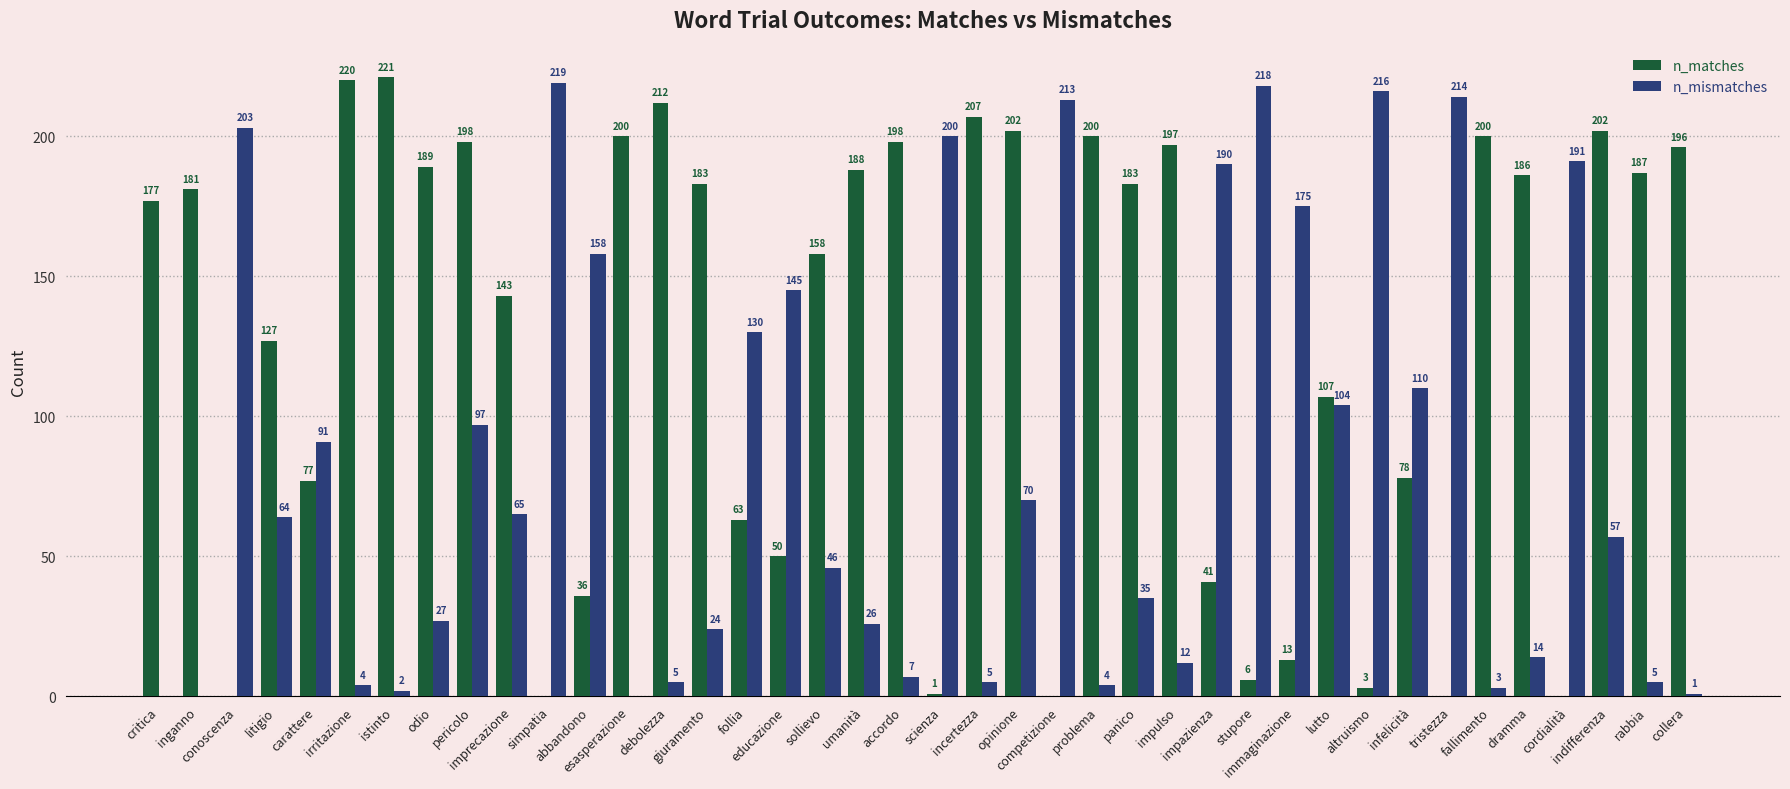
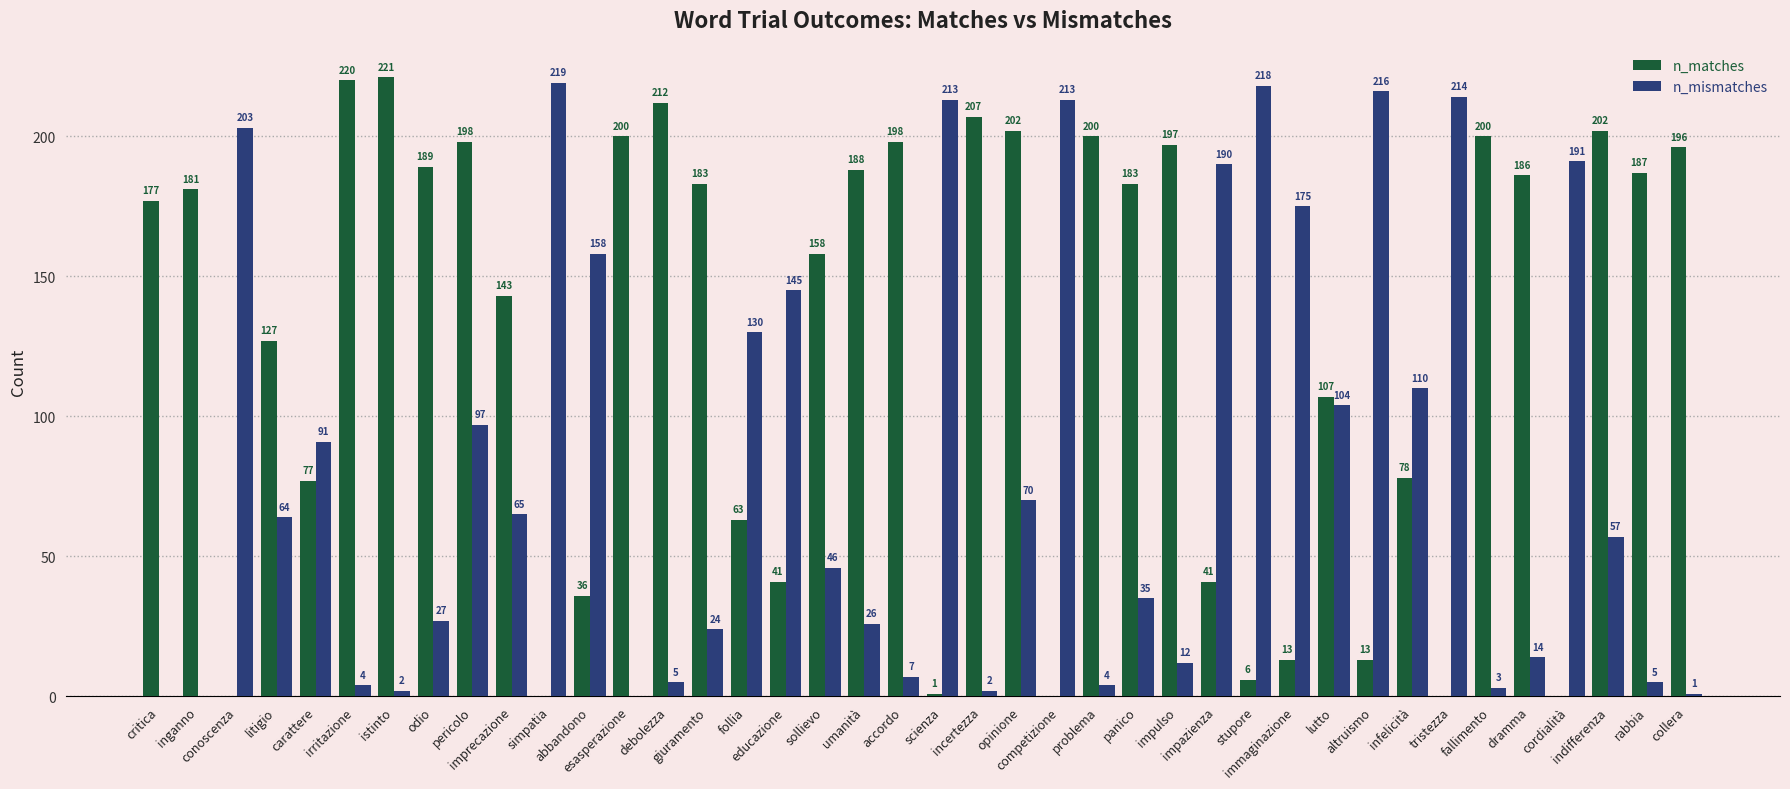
n_matches, educazione: 50 -> 41
n_mismatches, scienza: 200 -> 213
n_mismatches, incertezza: 5 -> 2
n_matches, altruismo: 3 -> 13
